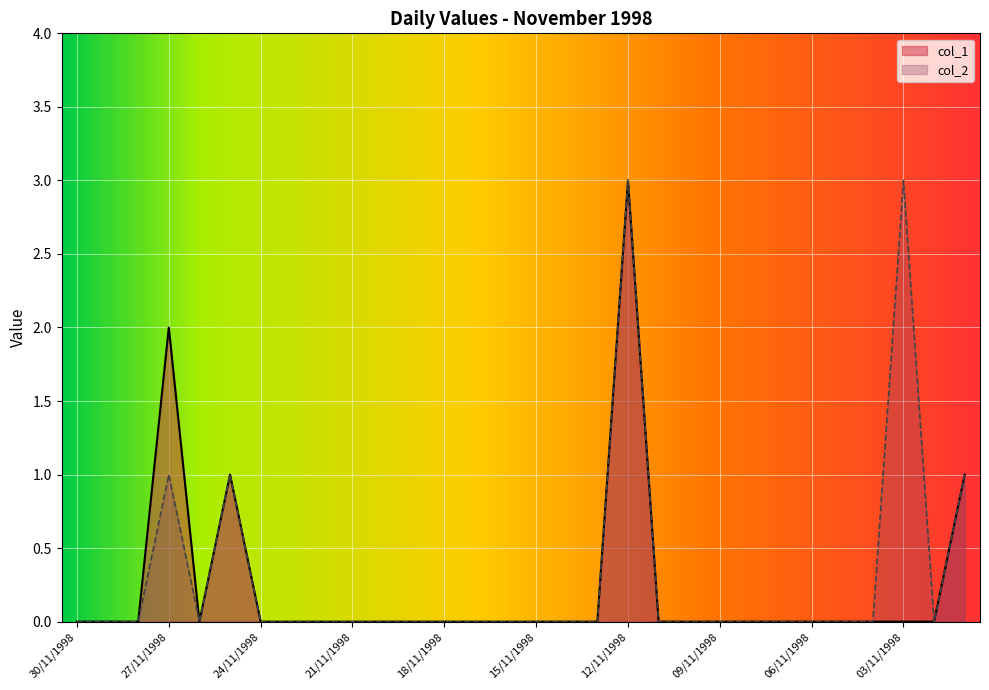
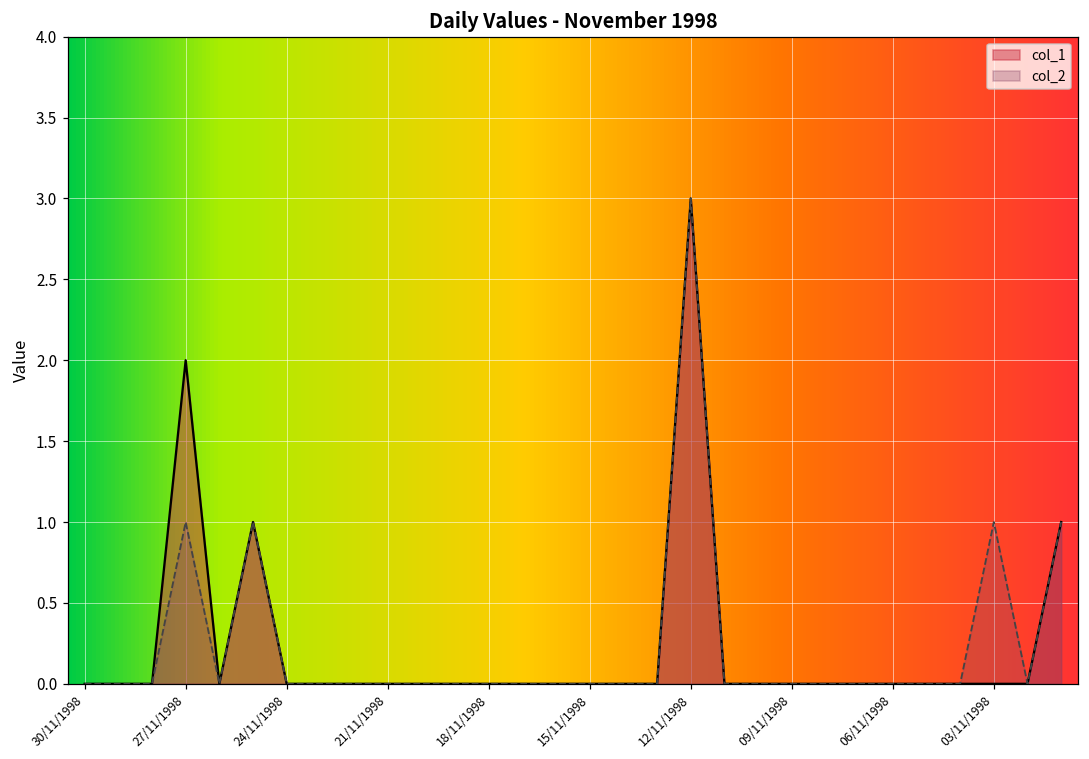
col_2, 03/11/1998: 3 -> 1
